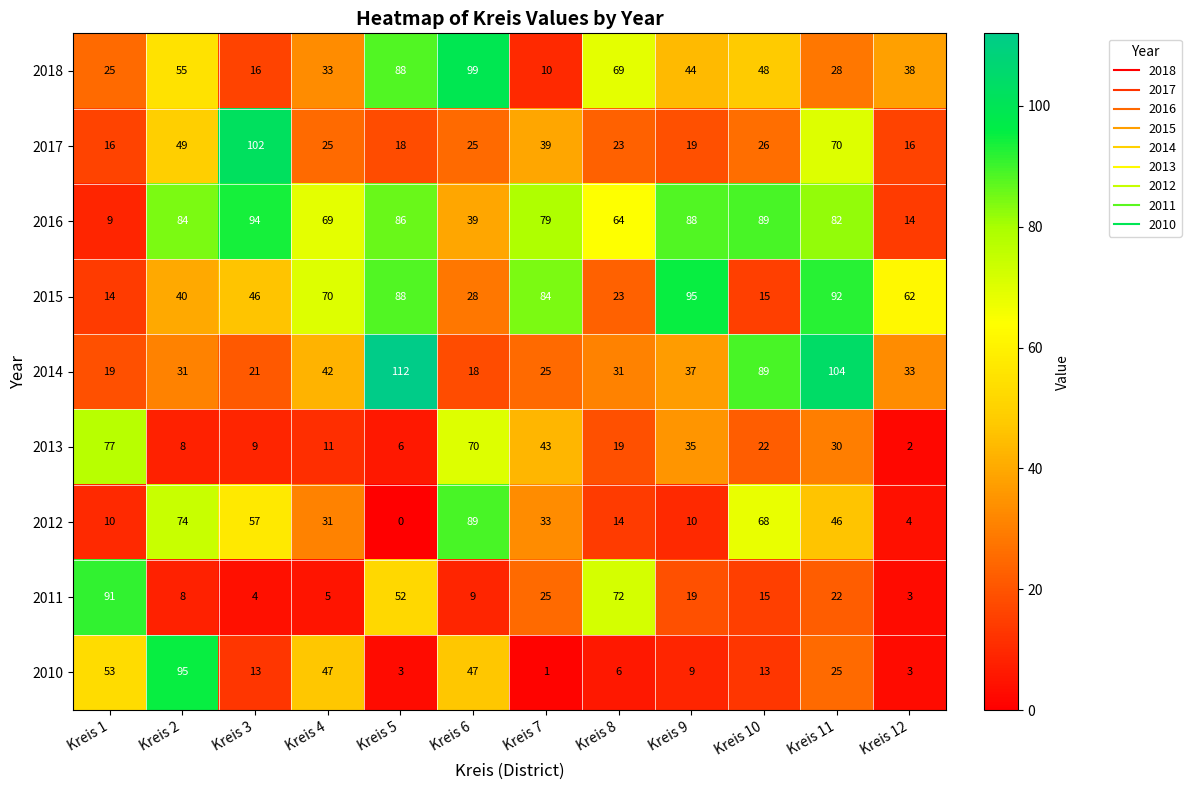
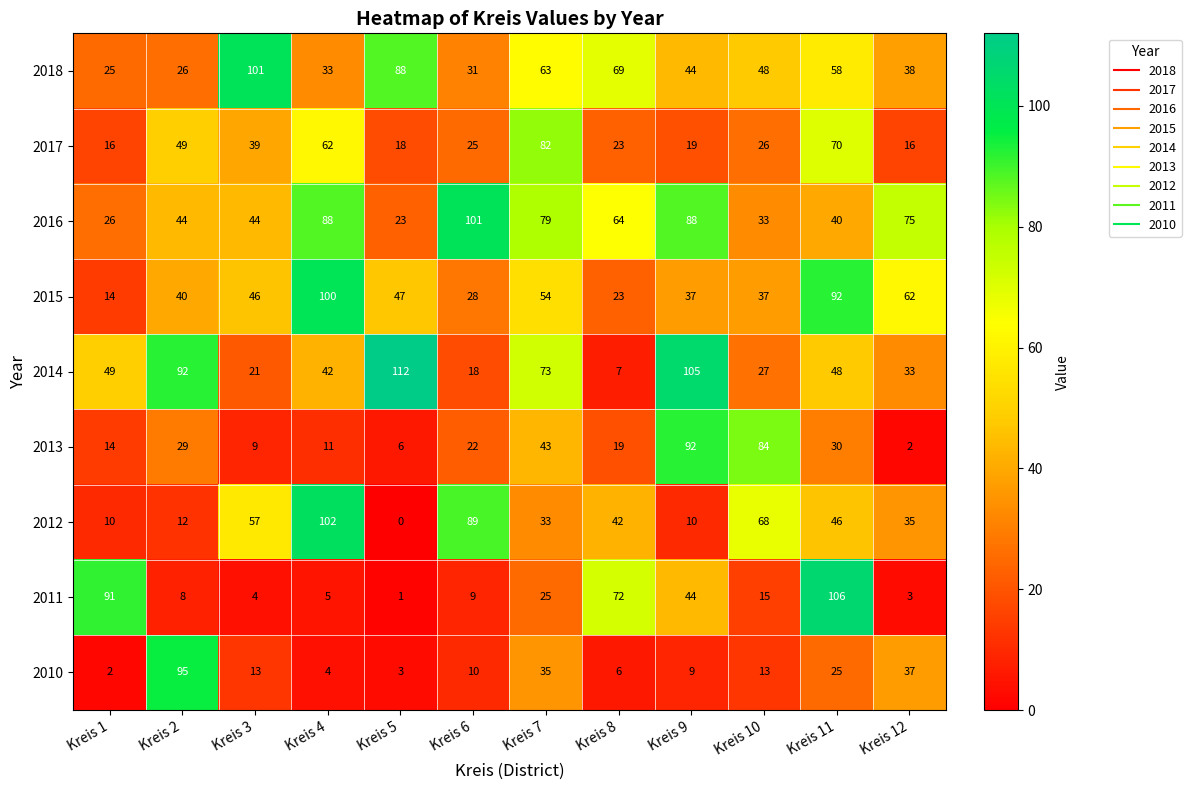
2018, Kreis 2: 55 -> 26
2018, Kreis 3: 16 -> 101
2018, Kreis 6: 99 -> 31
2018, Kreis 7: 10 -> 63
2018, Kreis 11: 28 -> 58
2017, Kreis 3: 102 -> 39
2017, Kreis 4: 25 -> 62
2017, Kreis 7: 39 -> 82
2016, Kreis 1: 9 -> 26
2016, Kreis 2: 84 -> 44
2016, Kreis 3: 94 -> 44
2016, Kreis 4: 69 -> 88
2016, Kreis 5: 86 -> 23
2016, Kreis 6: 39 -> 101
2016, Kreis 10: 89 -> 33
2016, Kreis 11: 82 -> 40
2016, Kreis 12: 14 -> 75
2015, Kreis 4: 70 -> 100
2015, Kreis 5: 88 -> 47
2015, Kreis 7: 84 -> 54
2015, Kreis 9: 95 -> 37
2015, Kreis 10: 15 -> 37
2014, Kreis 1: 19 -> 49
2014, Kreis 2: 31 -> 92
2014, Kreis 7: 25 -> 73
2014, Kreis 8: 31 -> 7
2014, Kreis 9: 37 -> 105
2014, Kreis 10: 89 -> 27
2014, Kreis 11: 104 -> 48
2013, Kreis 1: 77 -> 14
2013, Kreis 2: 8 -> 29
2013, Kreis 6: 70 -> 22
2013, Kreis 9: 35 -> 92
2013, Kreis 10: 22 -> 84
2012, Kreis 2: 74 -> 12
2012, Kreis 4: 31 -> 102
2012, Kreis 8: 14 -> 42
2012, Kreis 12: 4 -> 35
2011, Kreis 5: 52 -> 1
2011, Kreis 9: 19 -> 44
2011, Kreis 11: 22 -> 106
2010, Kreis 1: 53 -> 2
2010, Kreis 4: 47 -> 4
2010, Kreis 6: 47 -> 10
2010, Kreis 7: 1 -> 35
2010, Kreis 12: 3 -> 37
